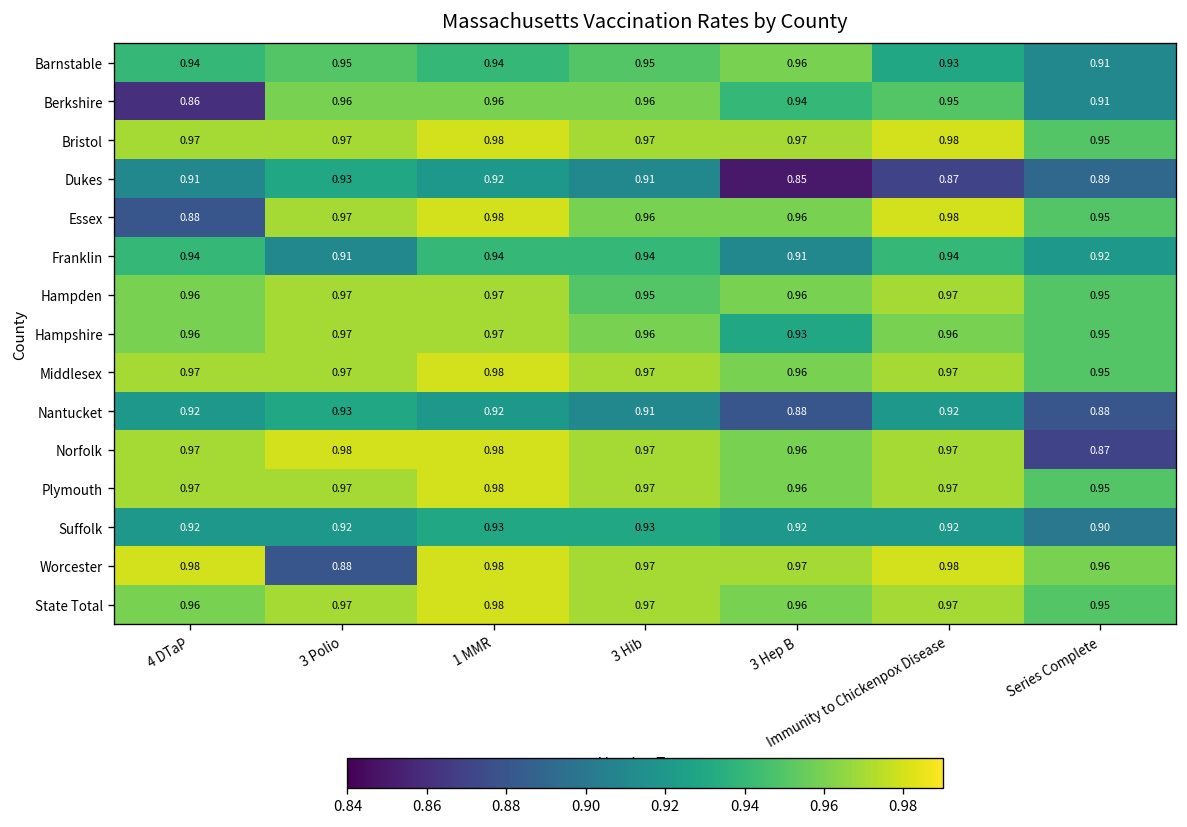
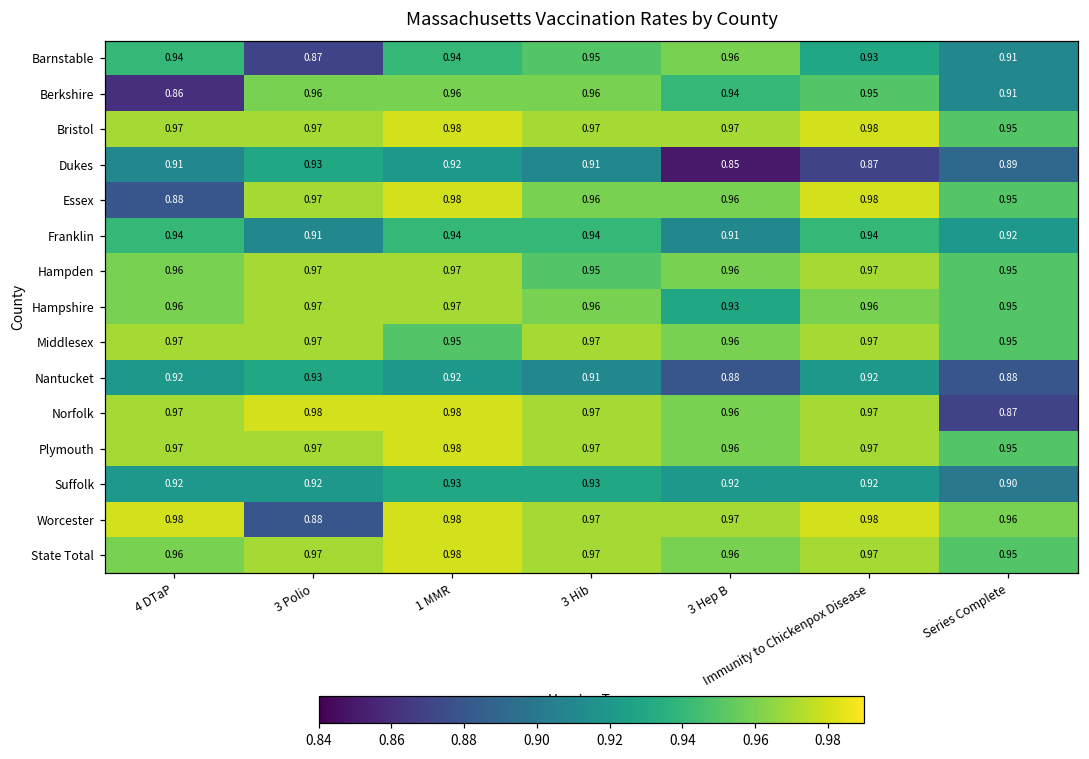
Barnstable, 3 Polio: 0.95 -> 0.87
Middlesex, 1 MMR: 0.98 -> 0.95
